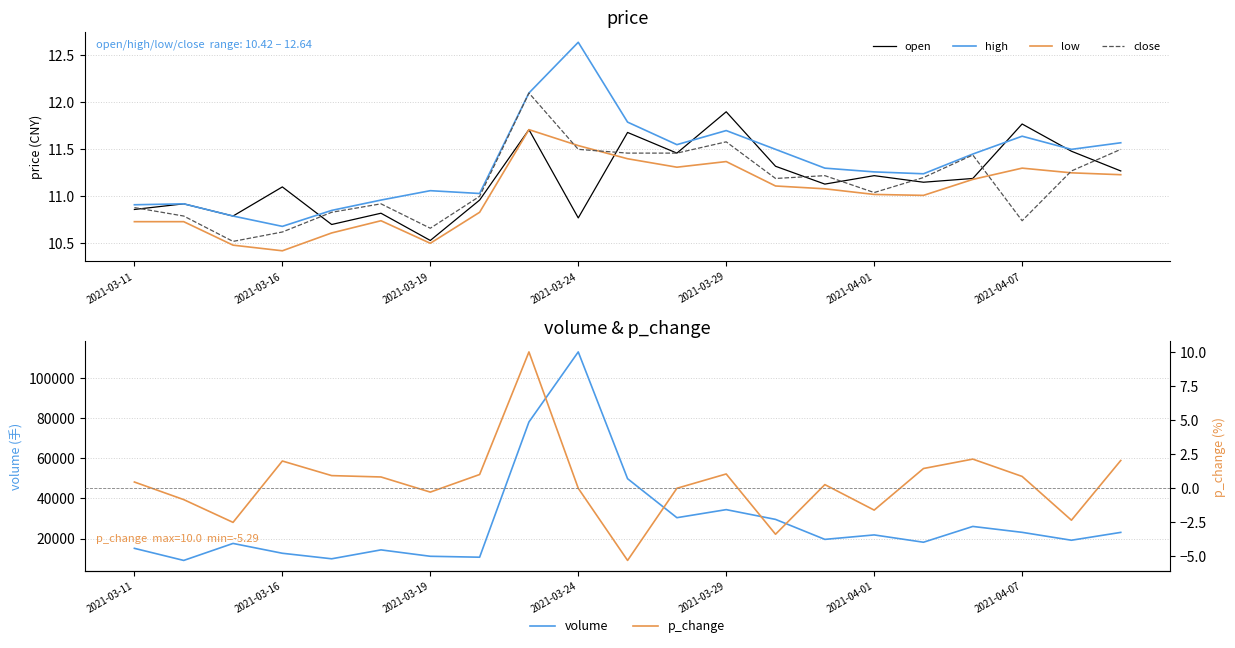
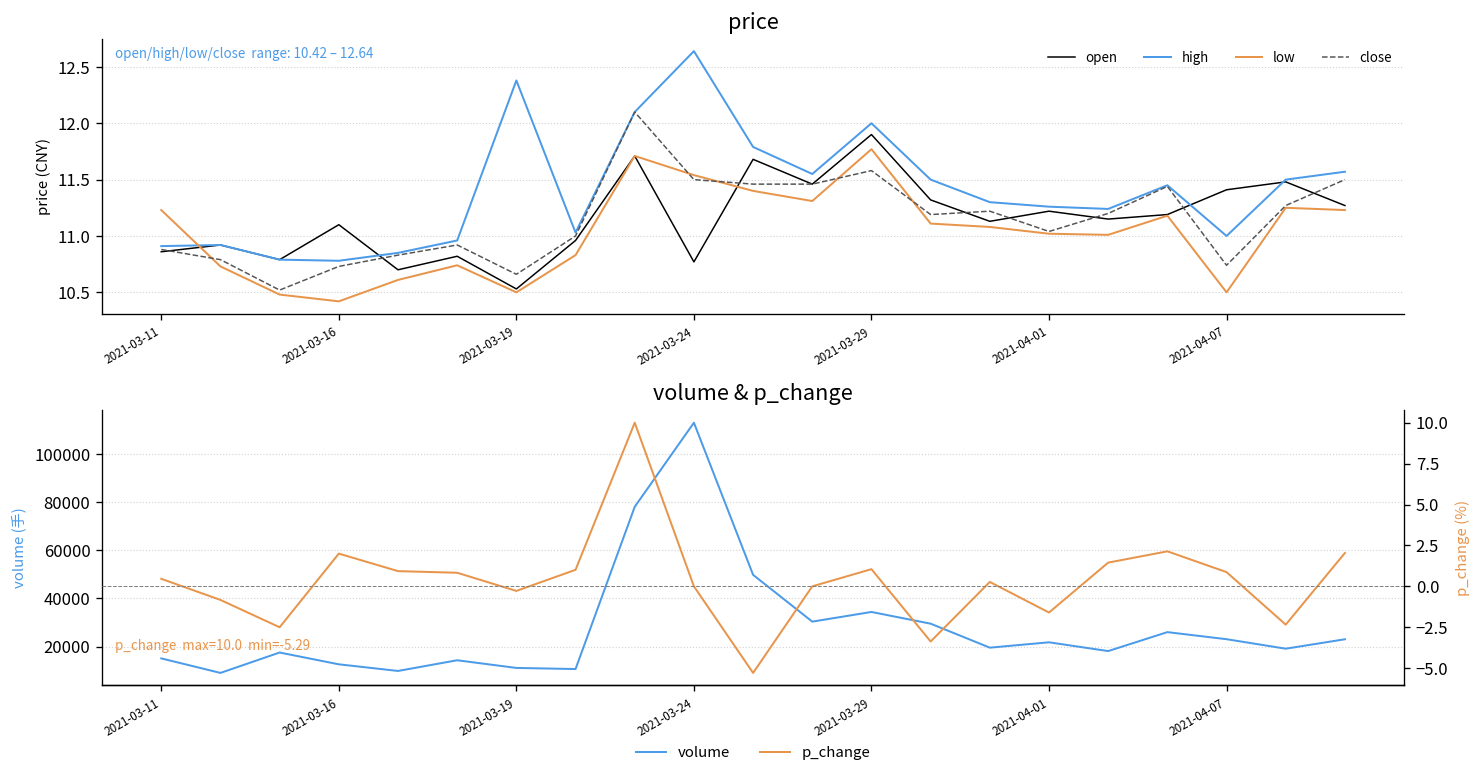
price, low, 2021-03-11: 10.7 -> 11.2
price, high, 2021-03-16: 10.7 -> 10.8
price, close, 2021-03-16: 10.6 -> 10.7
price, high, 2021-03-19: 11.1 -> 12.4
price, high, 2021-03-29: 11.7 -> 12.0
price, low, 2021-03-29: 11.4 -> 11.8
price, open, 2021-04-07: 11.8 -> 11.4
price, high, 2021-04-07: 11.6 -> 11.0
price, low, 2021-04-07: 11.3 -> 10.5
